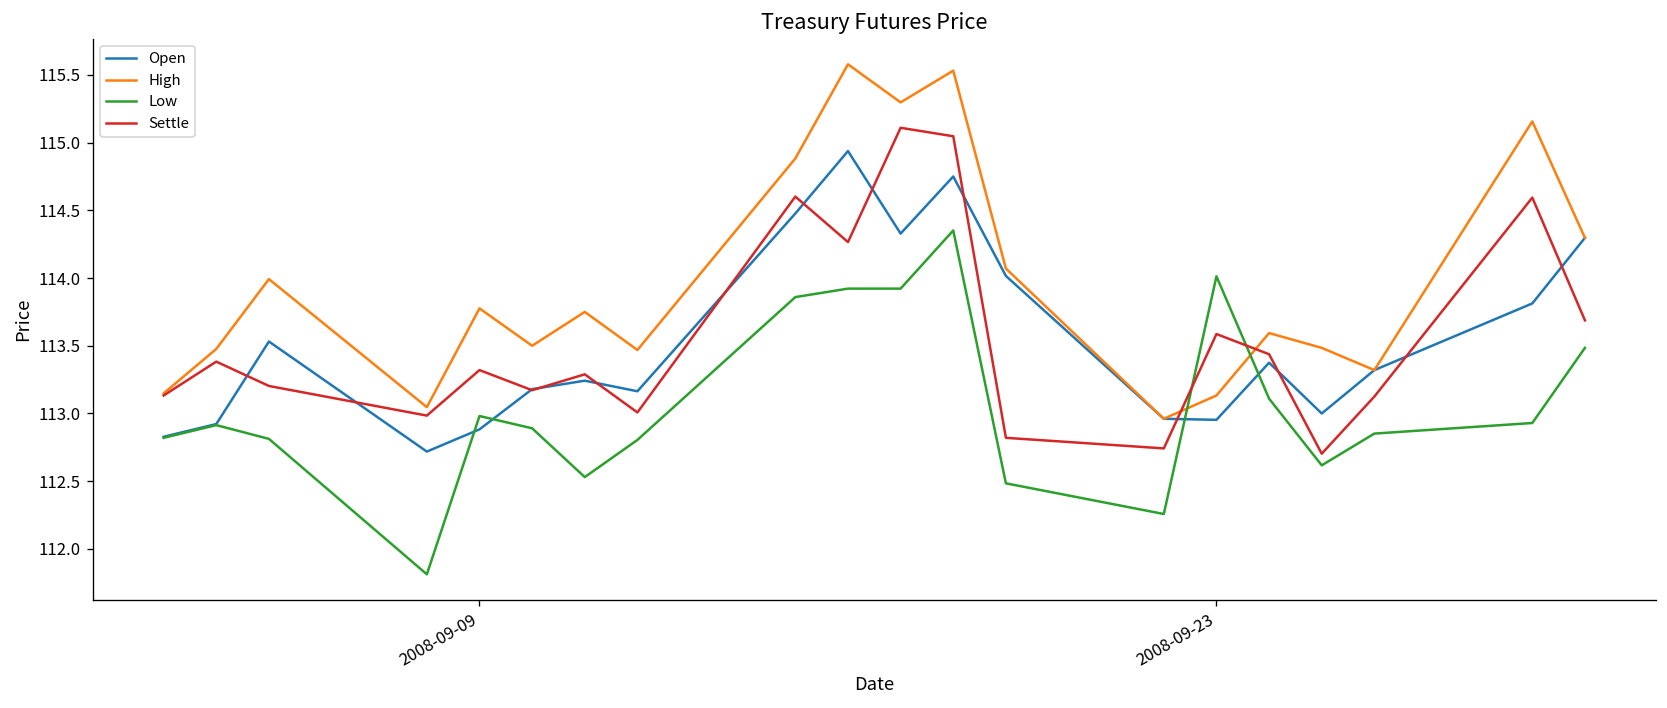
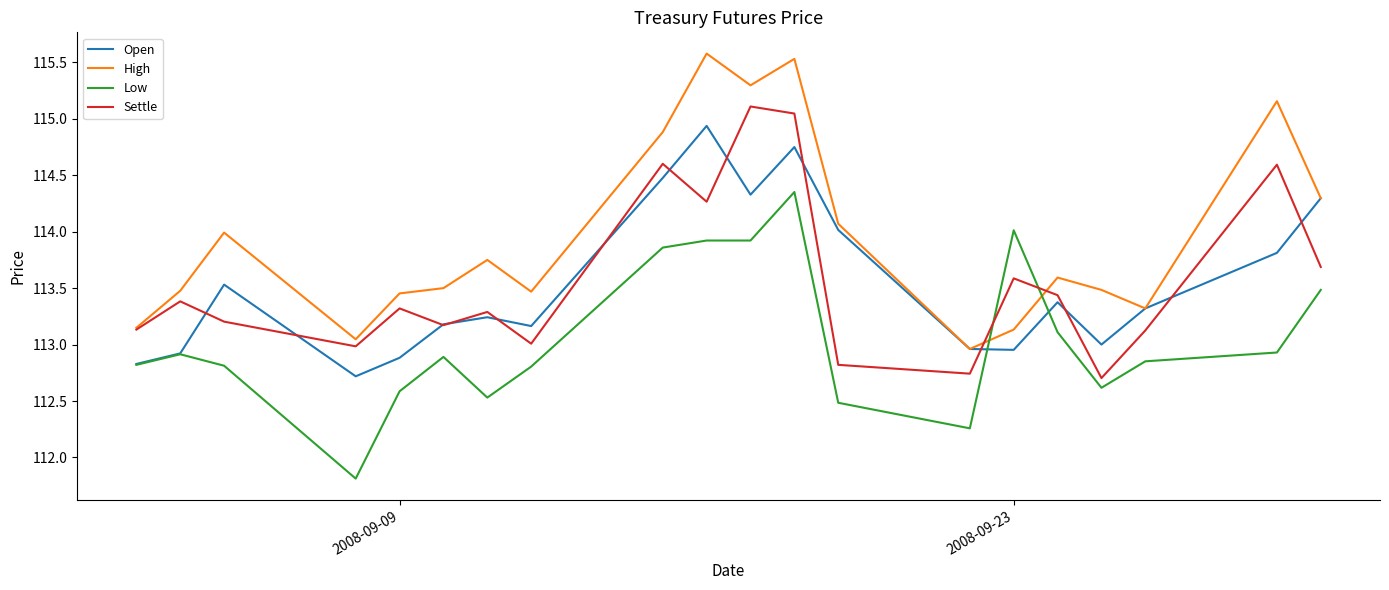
High, 2008-09-09: 113.78 -> 113.45
Low, 2008-09-09: 112.98 -> 112.59
